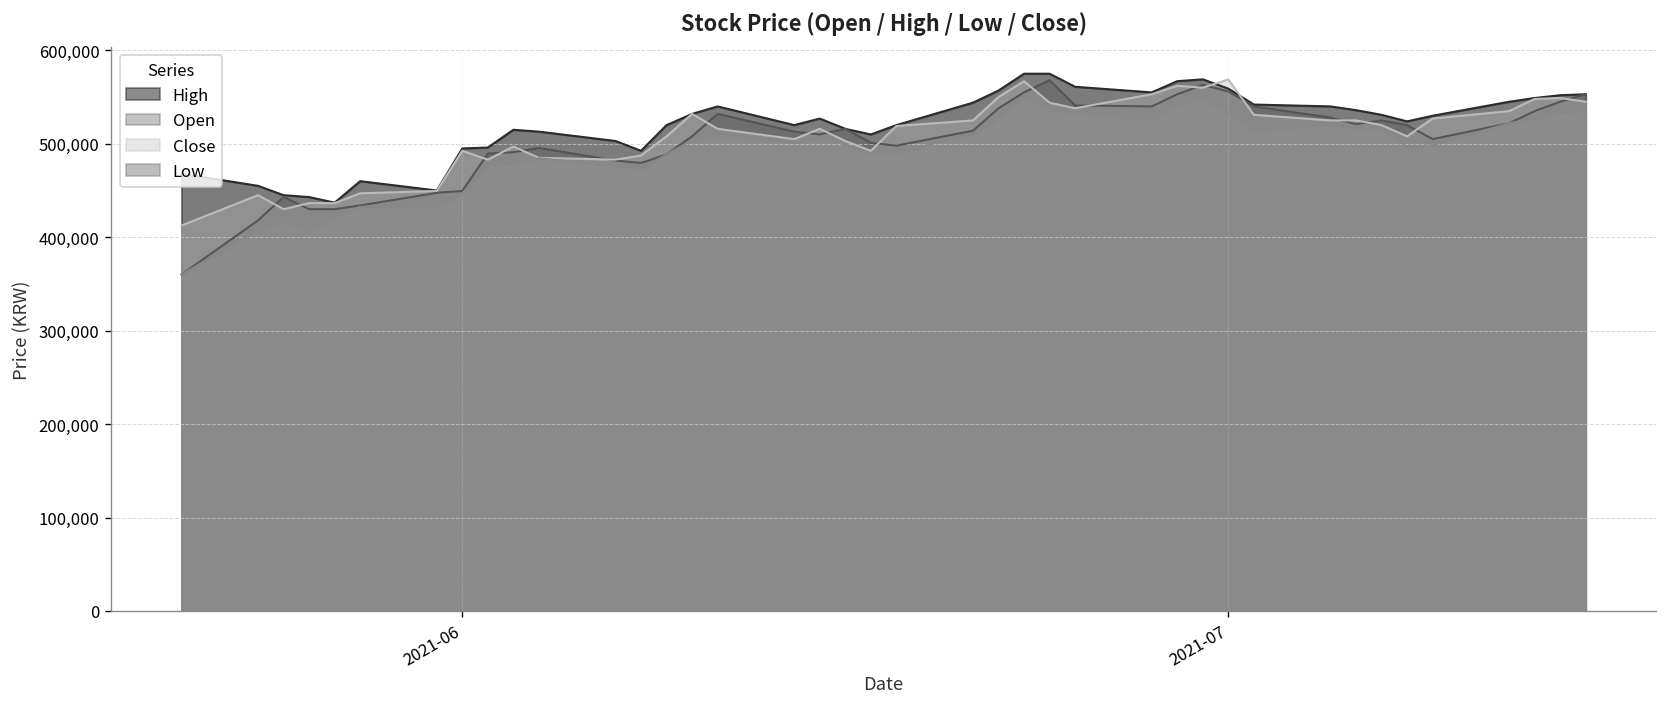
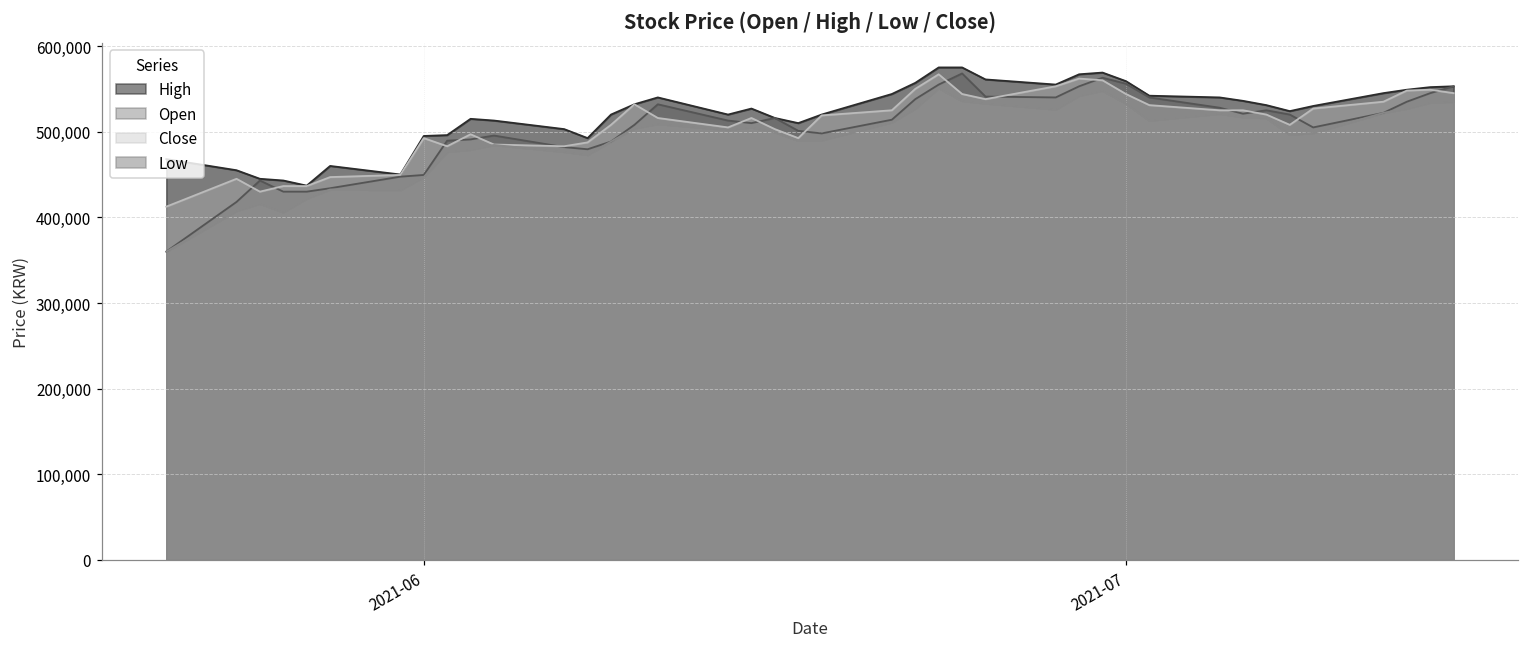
Close, 2021-07: 570,000 -> 540,000
